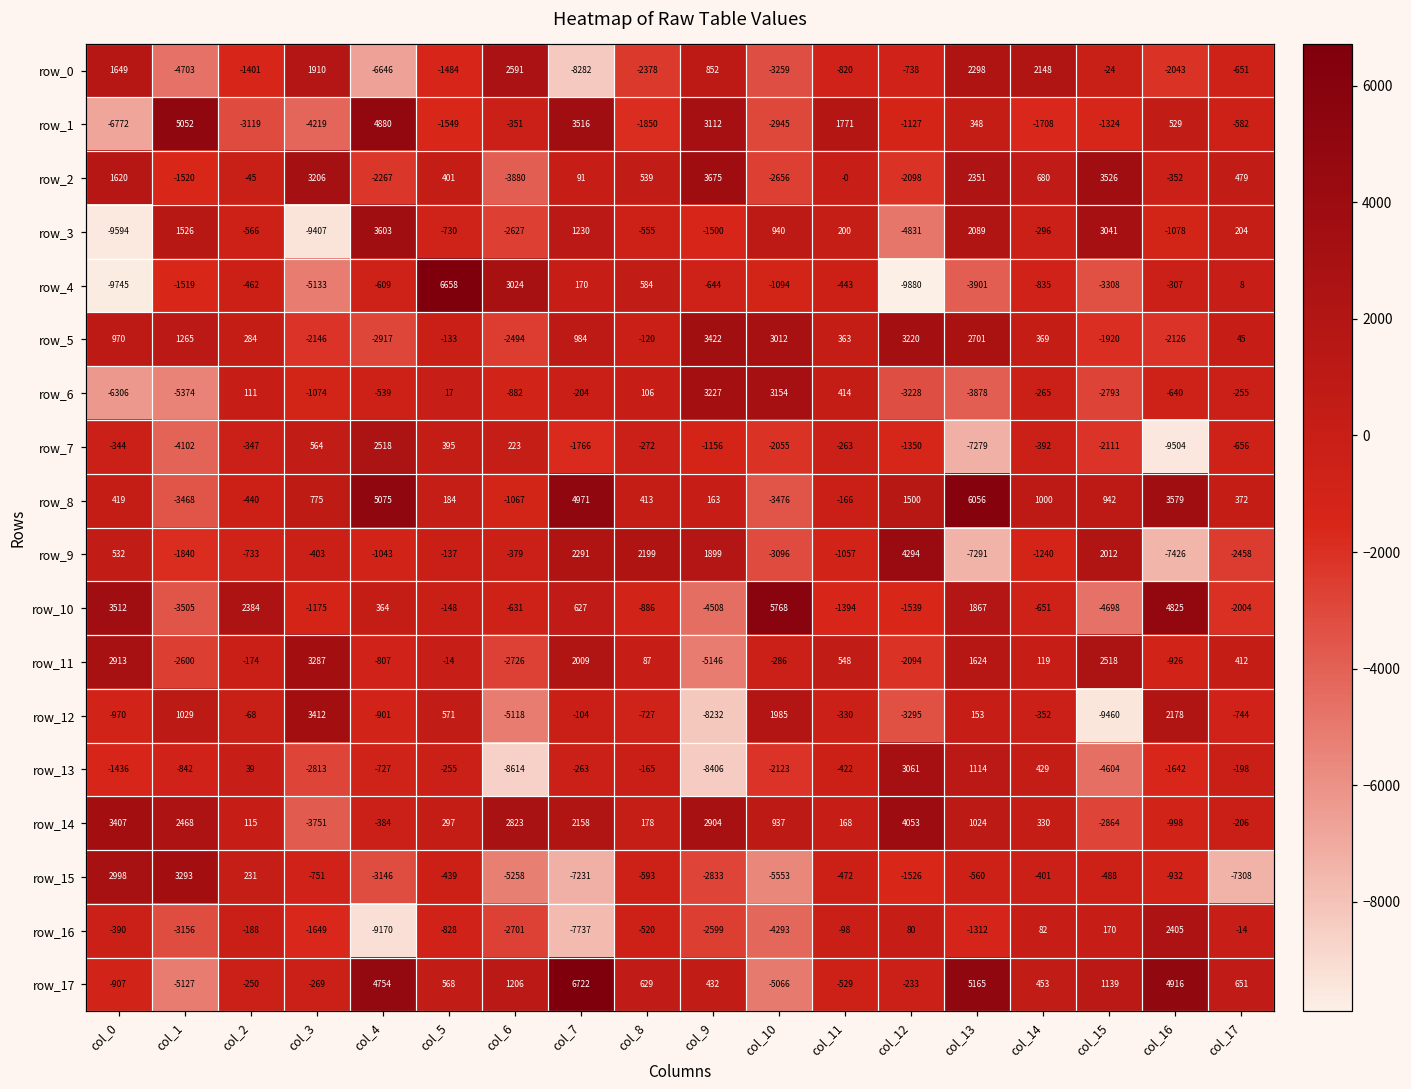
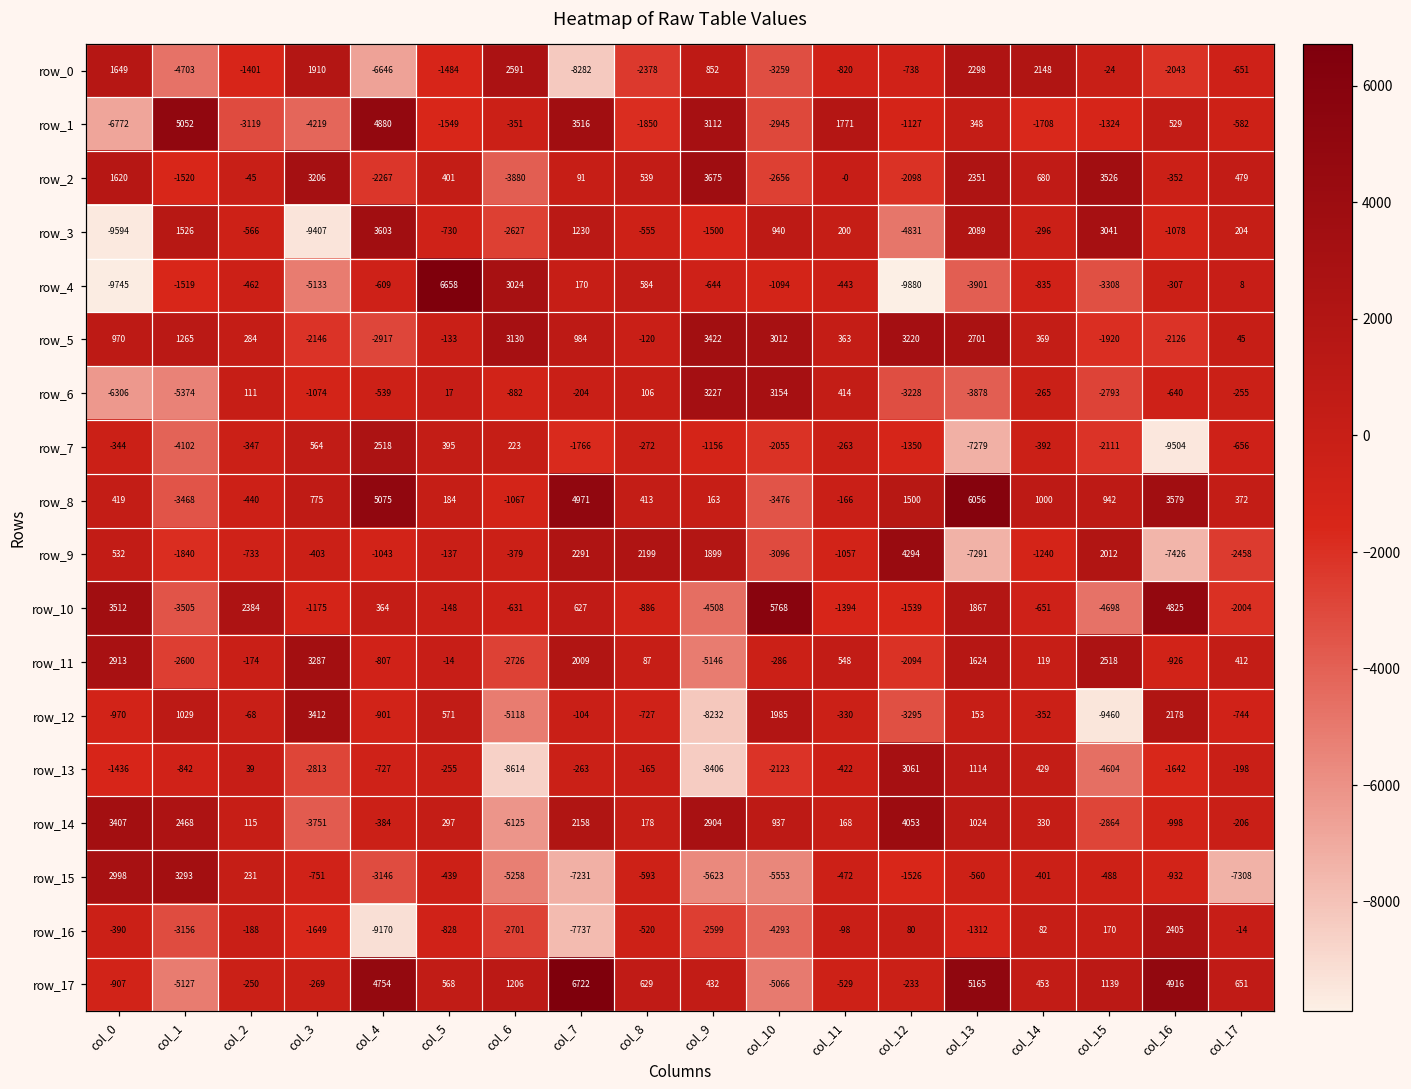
row_5, col_6: -2494 -> 3130
row_14, col_6: 2823 -> -6125
row_15, col_9: -2833 -> -5623
